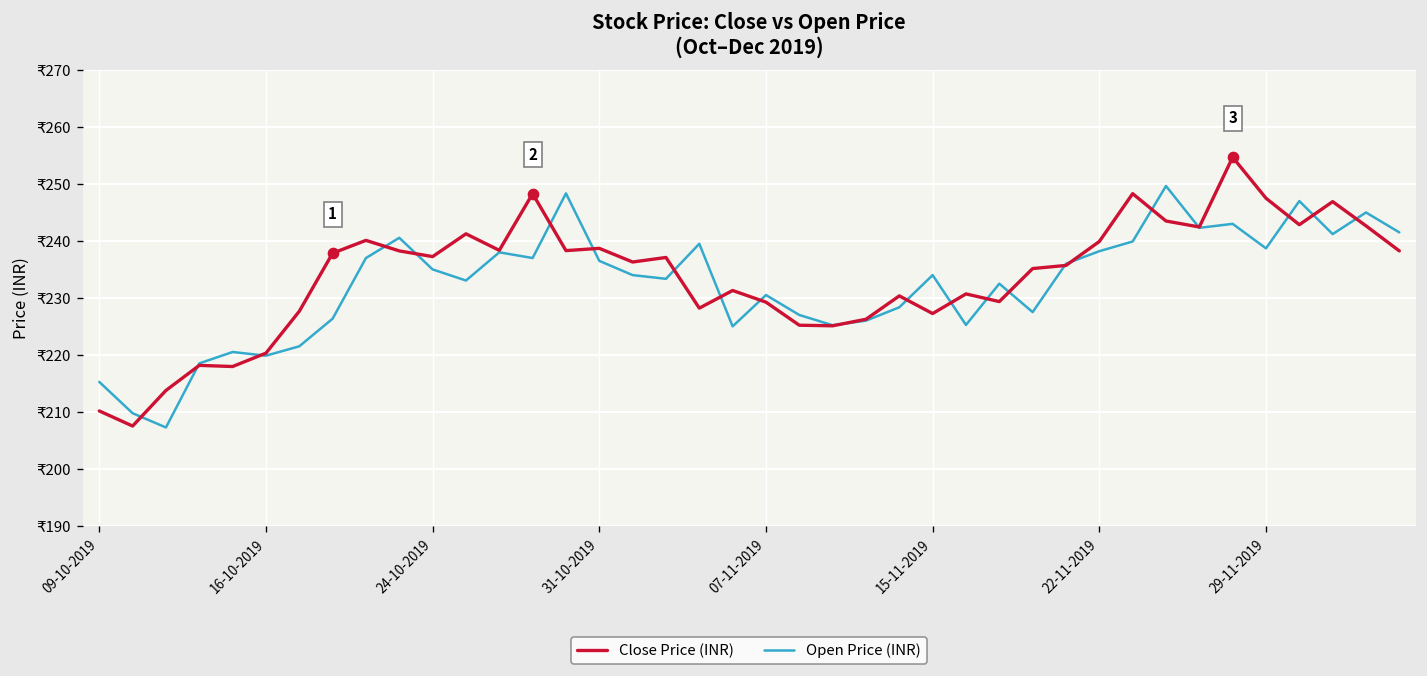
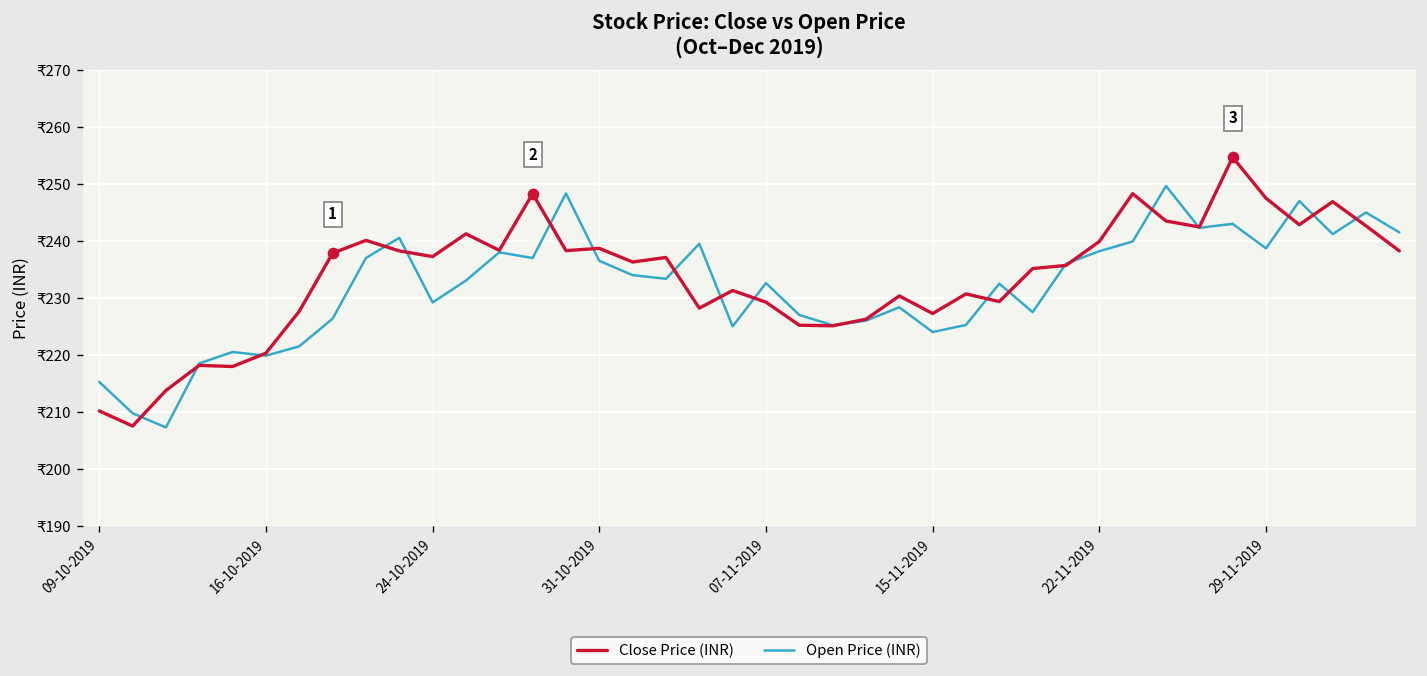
Open Price (INR), 24-10-2019: ₹235 -> ₹229
Open Price (INR), 07-11-2019: ₹231 -> ₹233
Open Price (INR), 15-11-2019: ₹234 -> ₹224
